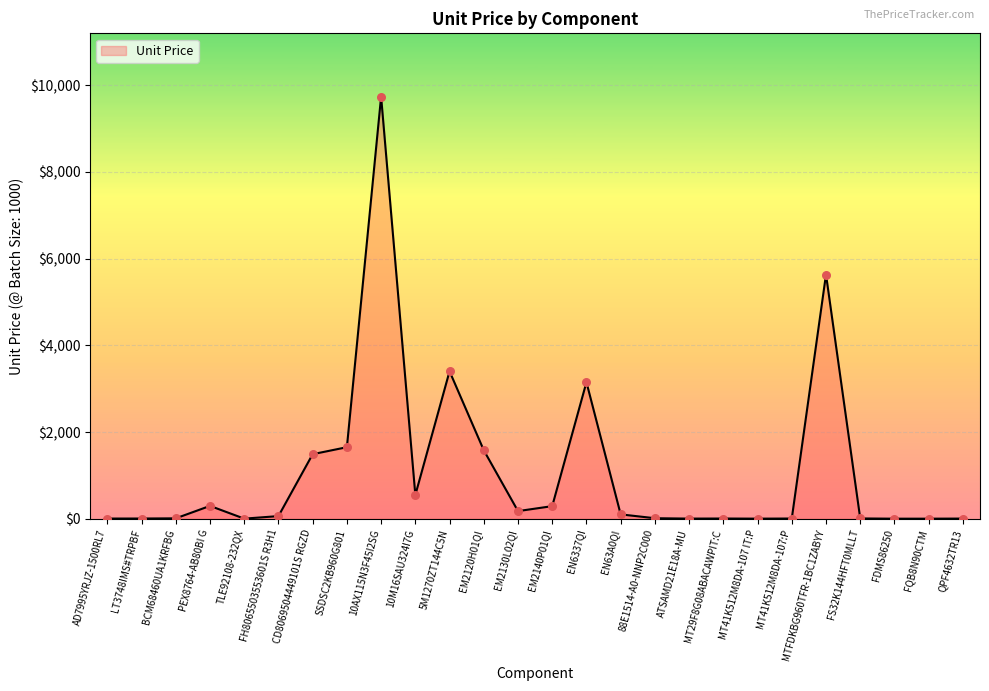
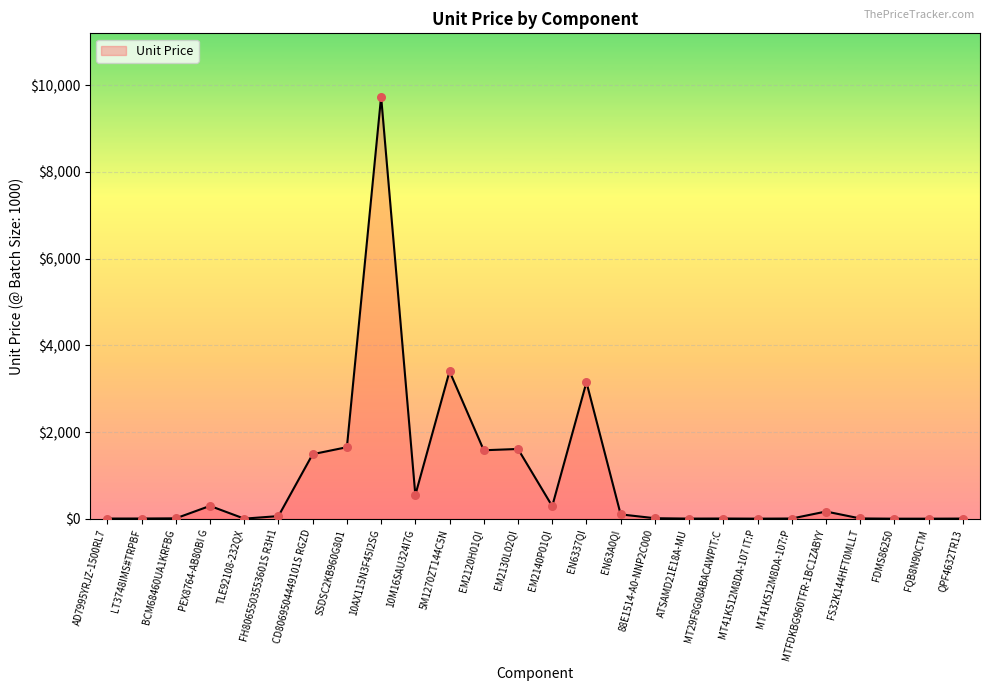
EM2130L02QI: $200 -> $1,600
MTFDKBG960TFR-1BC1ZABYY: $5,600 -> $200
